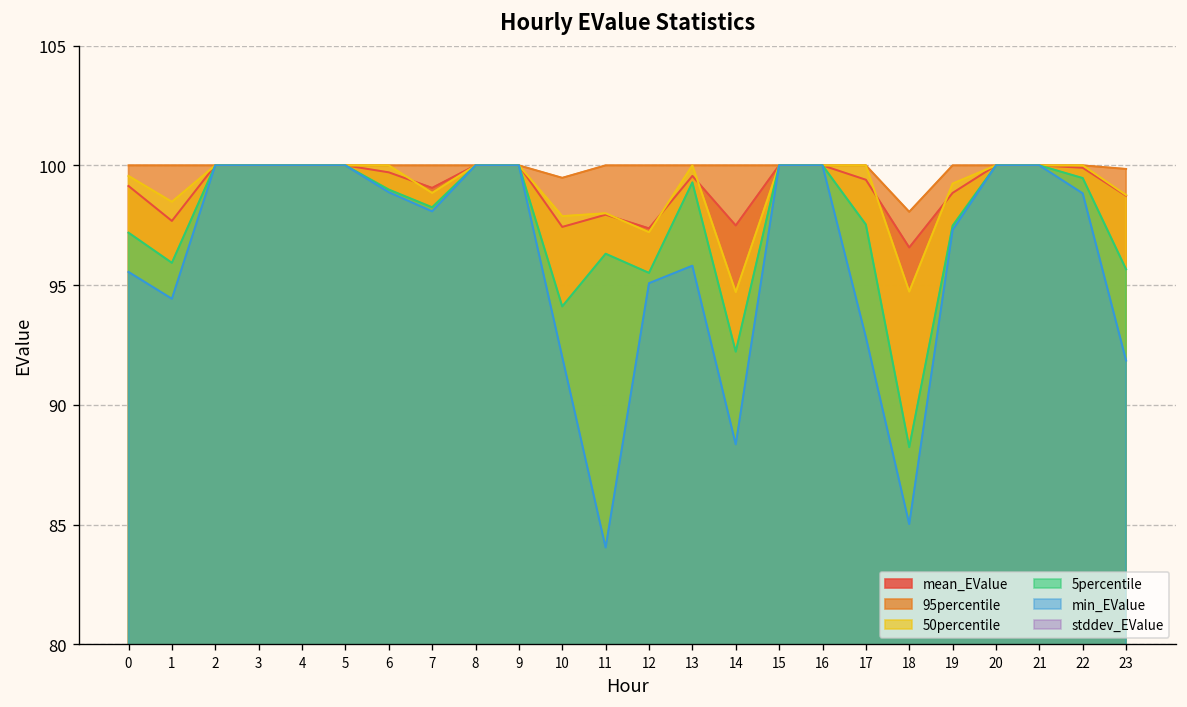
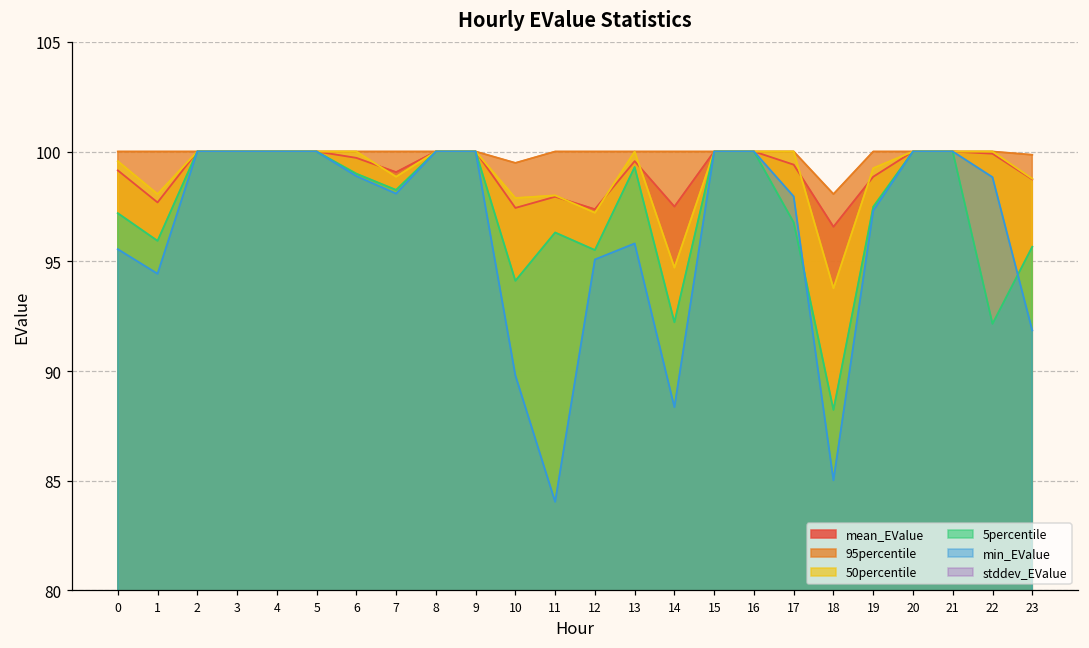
50percentile, 1: 98.5 -> 98.1
min_EValue, 10: 92.0 -> 89.8
5percentile, 17: 97.5 -> 96.8
min_EValue, 17: 92.8 -> 98.0
50percentile, 18: 94.7 -> 93.8
5percentile, 22: 99.5 -> 92.2
